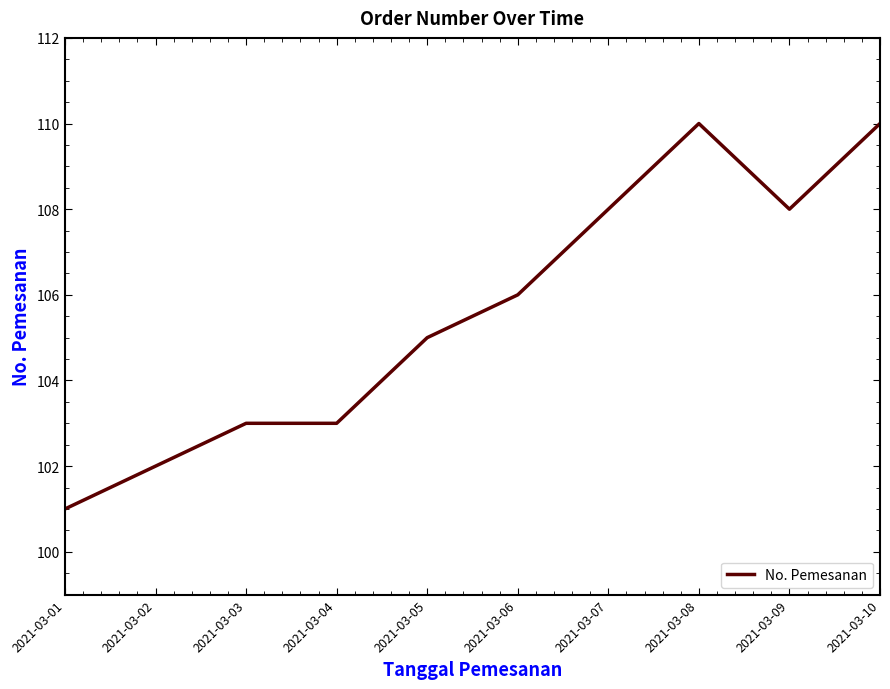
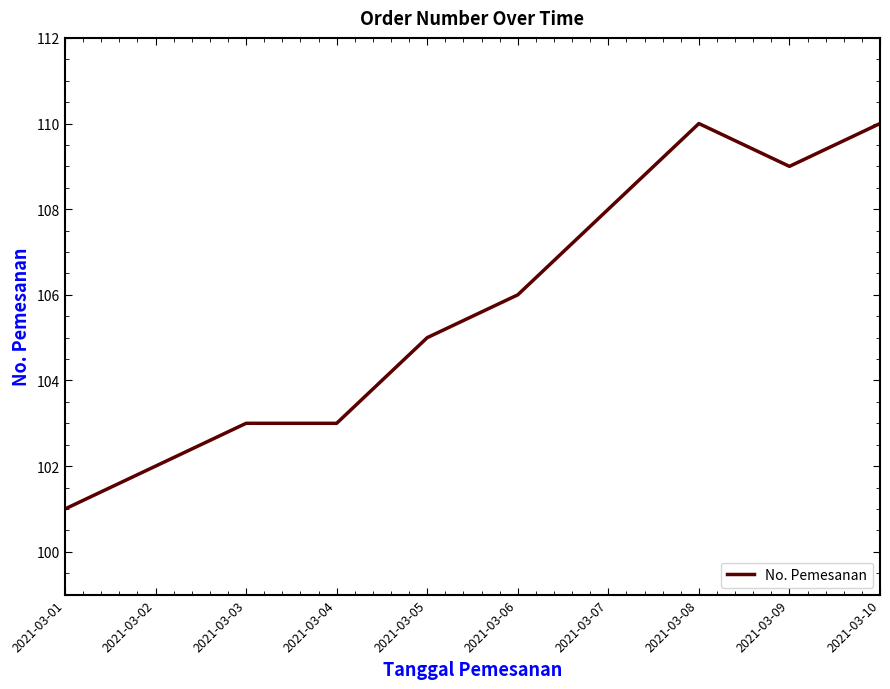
2021-03-09: 108 -> 109
